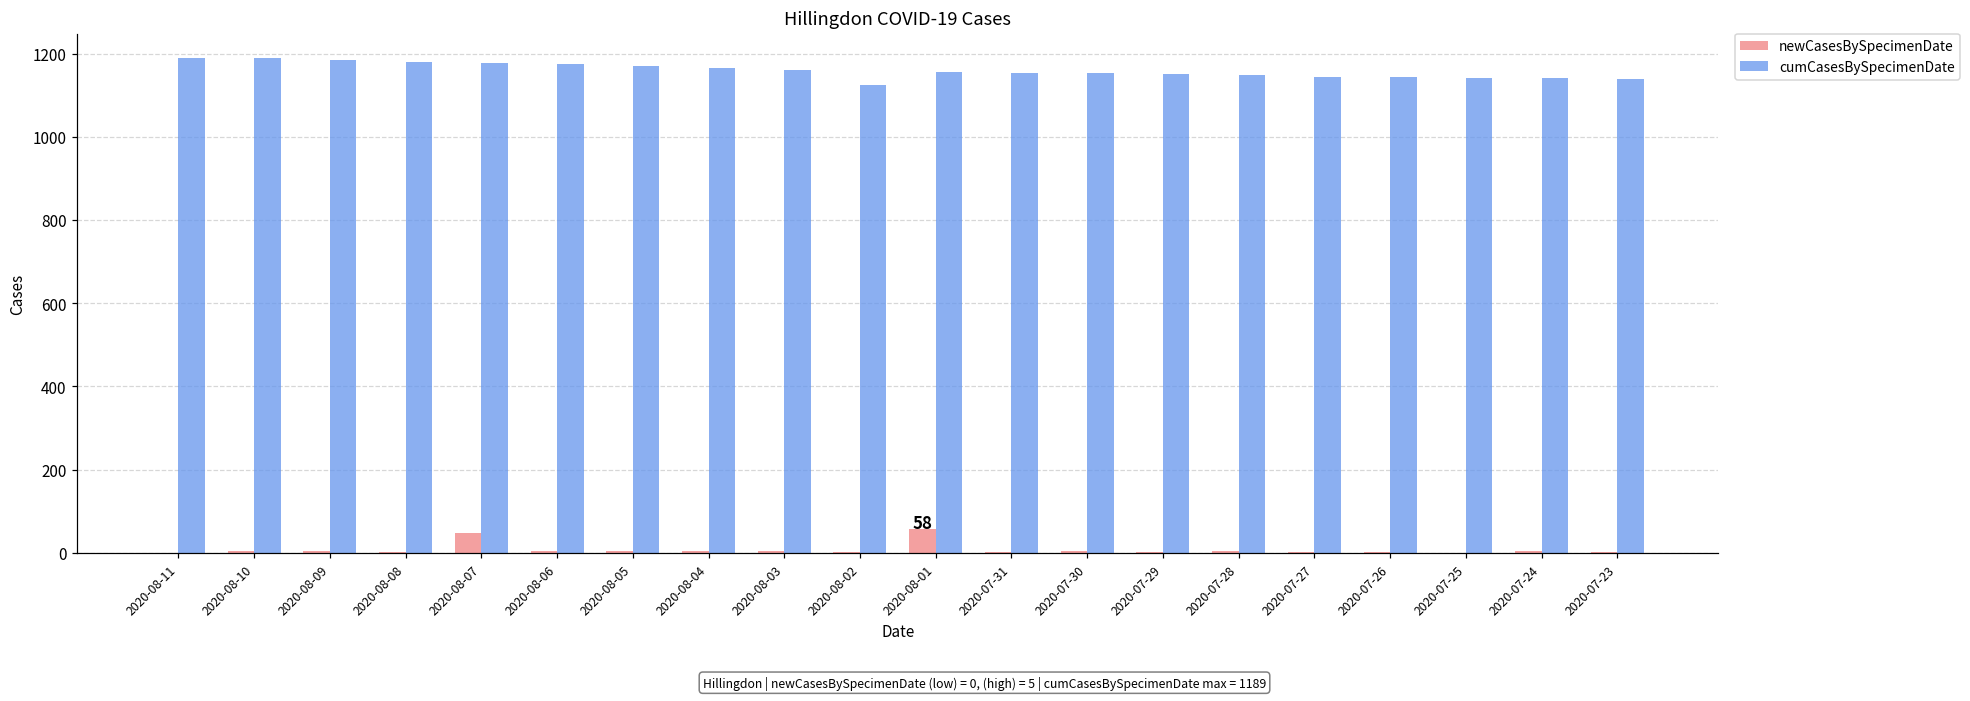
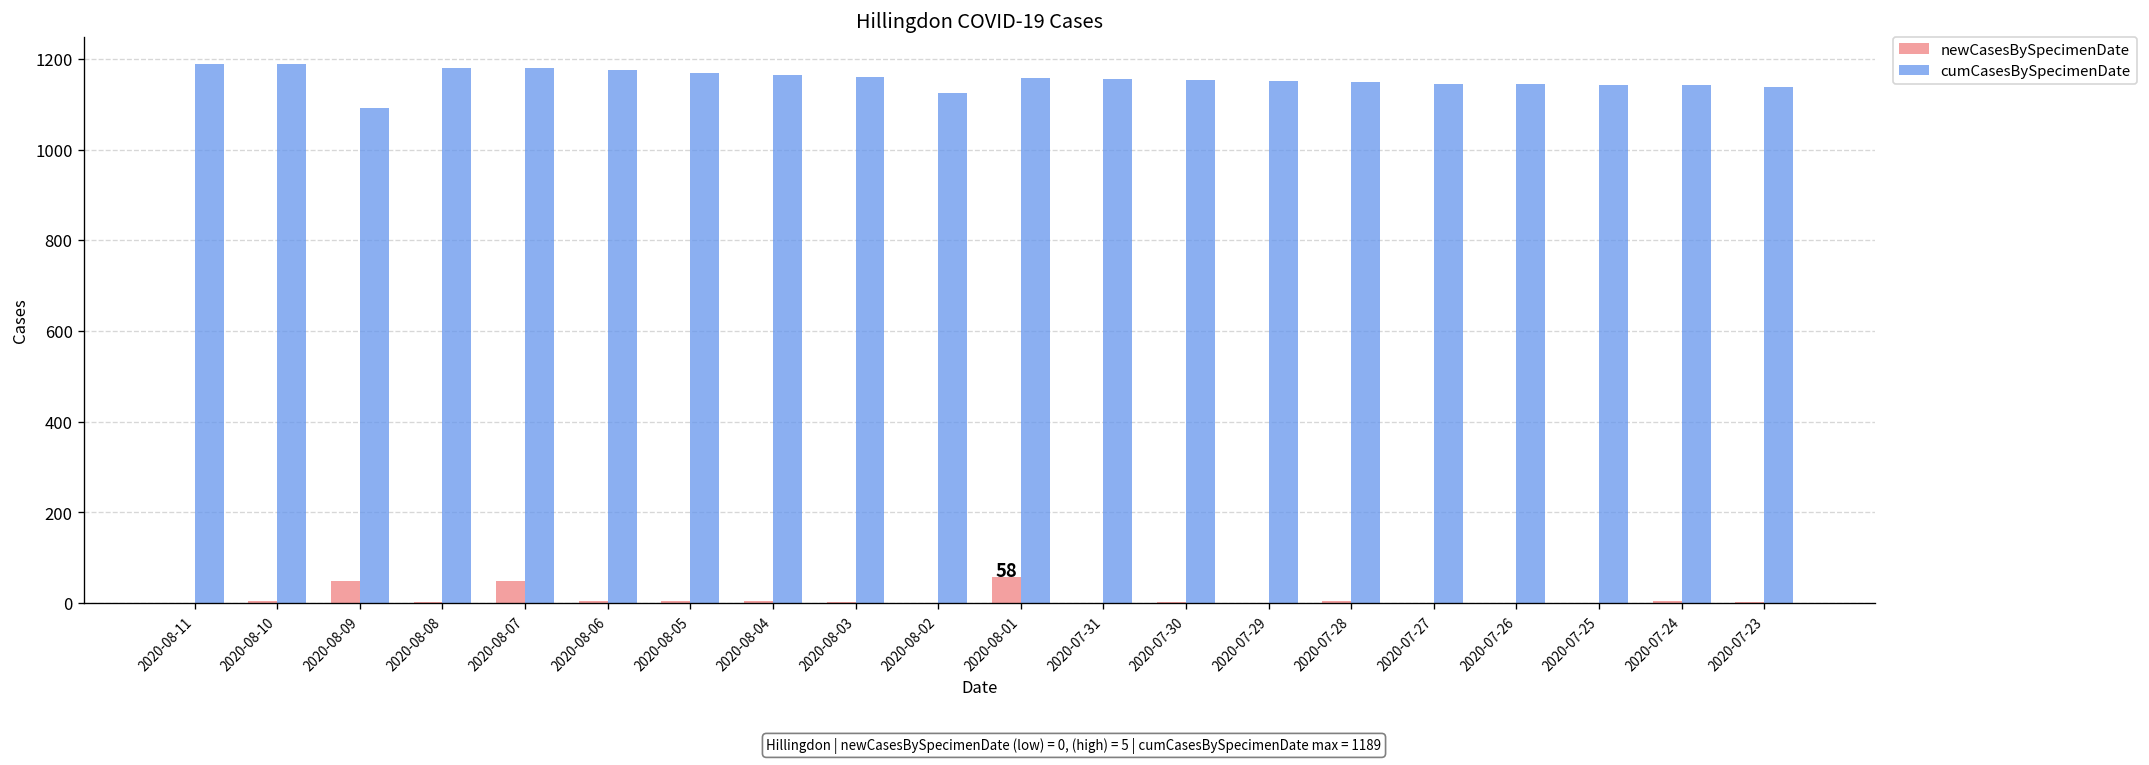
newCasesBySpecimenDate, 2020-08-09: 0 -> 50
cumCasesBySpecimenDate, 2020-08-09: 1180 -> 1090
